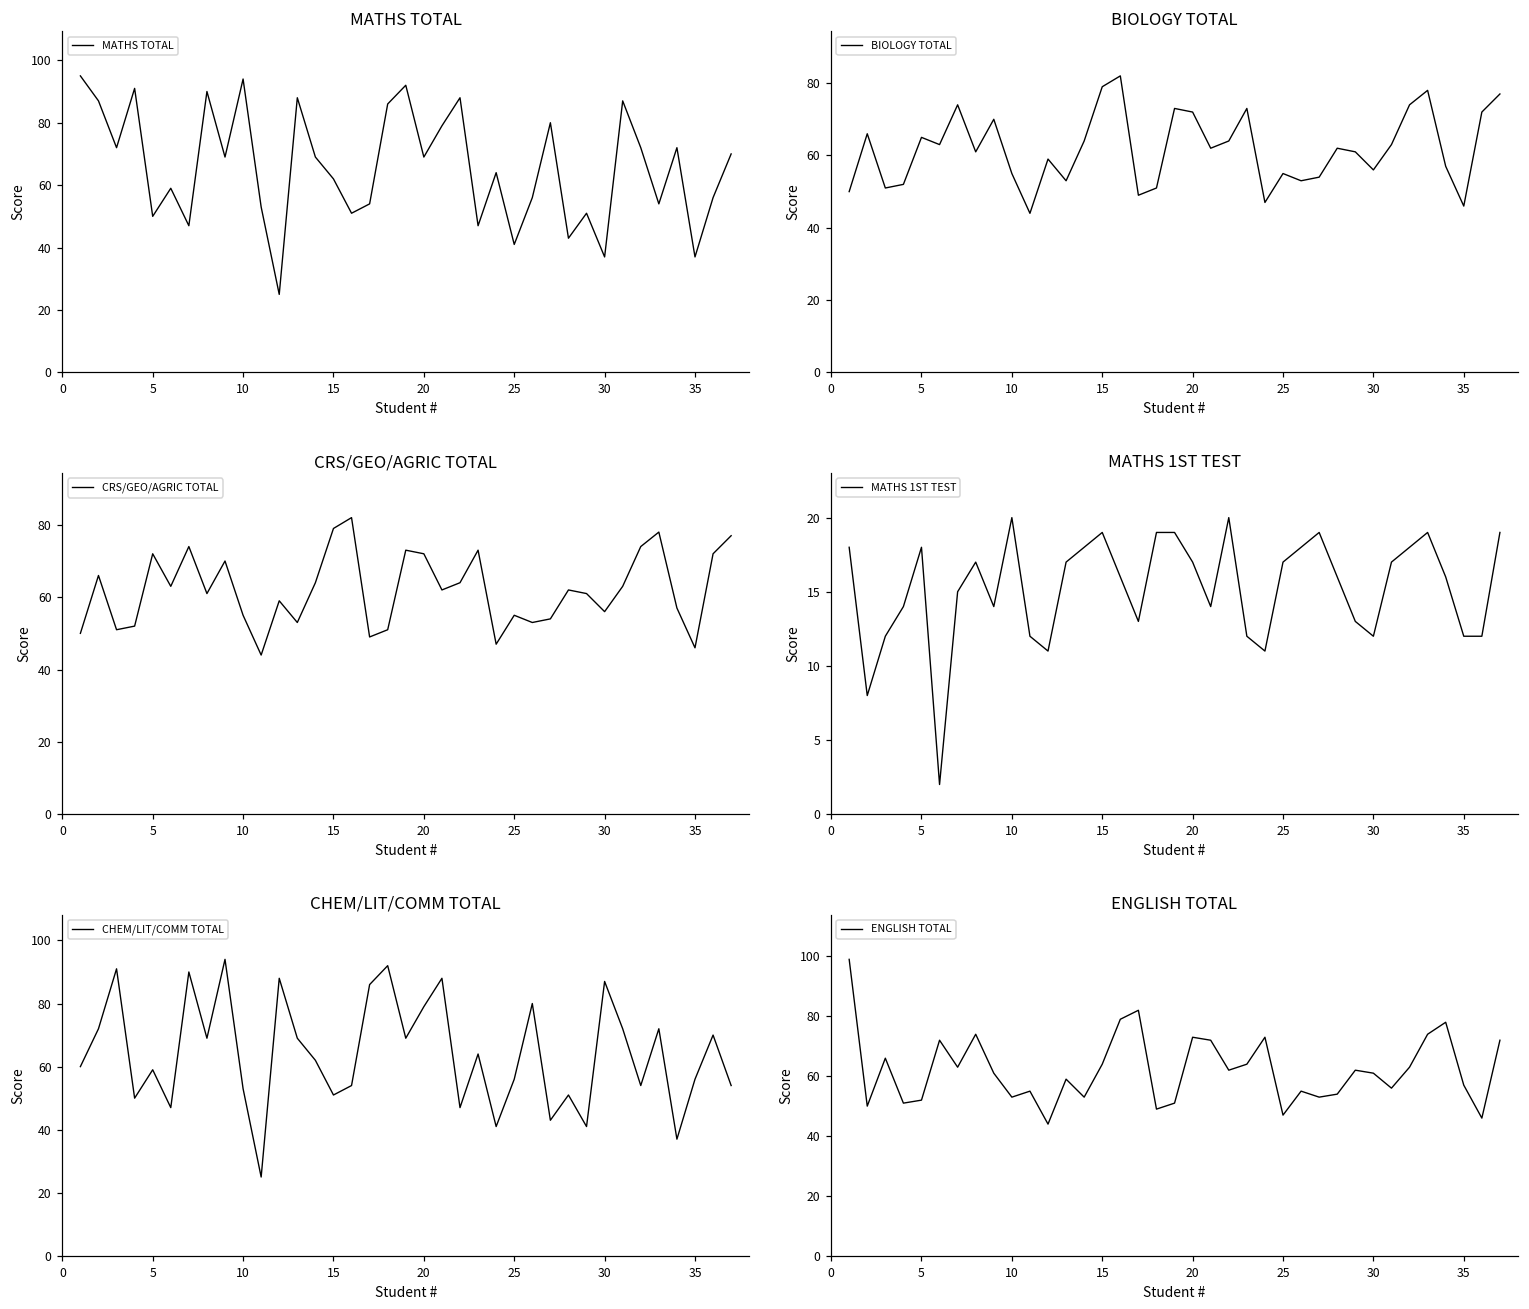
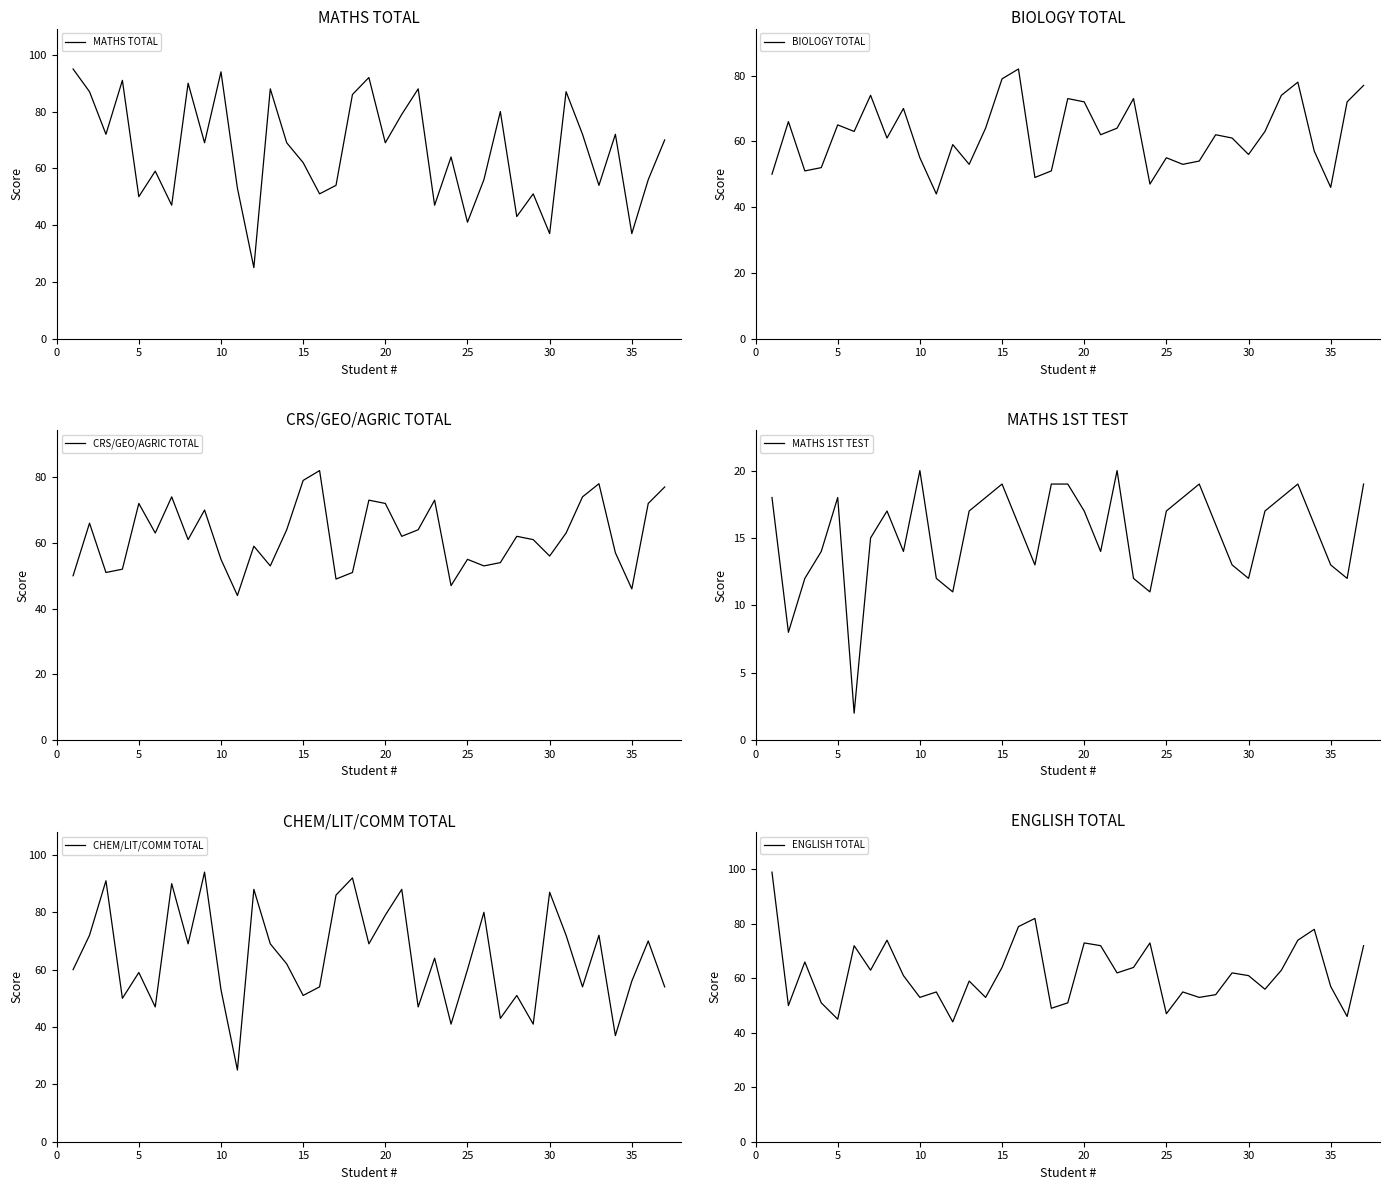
MATHS 1ST TEST, 35: 12 -> 13
CHEM/LIT/COMM TOTAL, 25: 56 -> 60
ENGLISH TOTAL, 5: 52 -> 45
